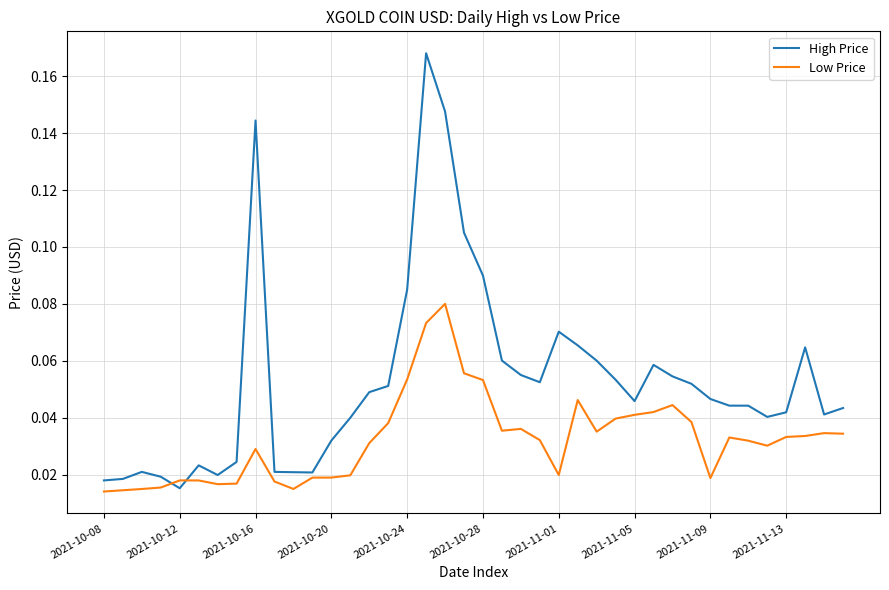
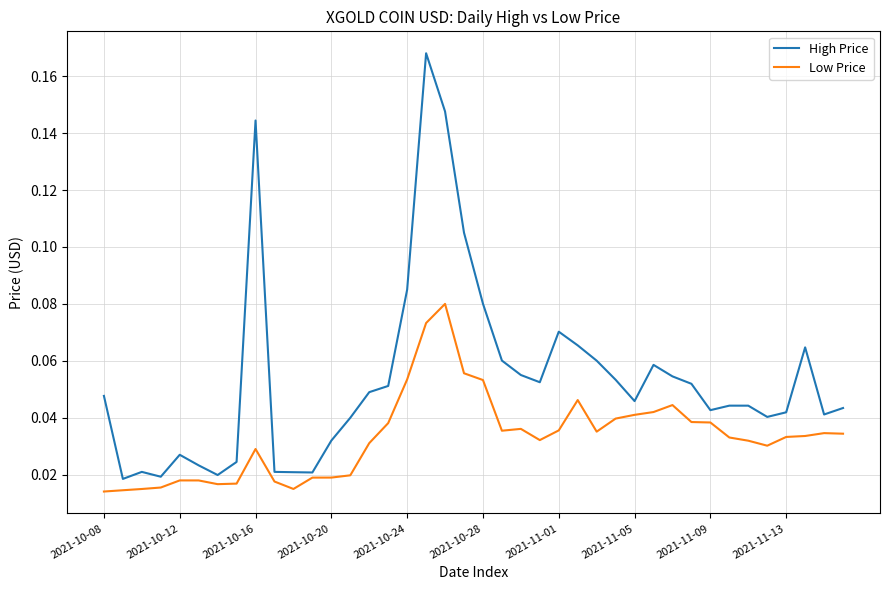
High Price, 2021-10-08: 0.018 -> 0.048
High Price, 2021-10-12: 0.015 -> 0.027
High Price, 2021-10-28: 0.090 -> 0.080
Low Price, 2021-11-01: 0.020 -> 0.036
High Price, 2021-11-09: 0.047 -> 0.043
Low Price, 2021-11-09: 0.019 -> 0.038
